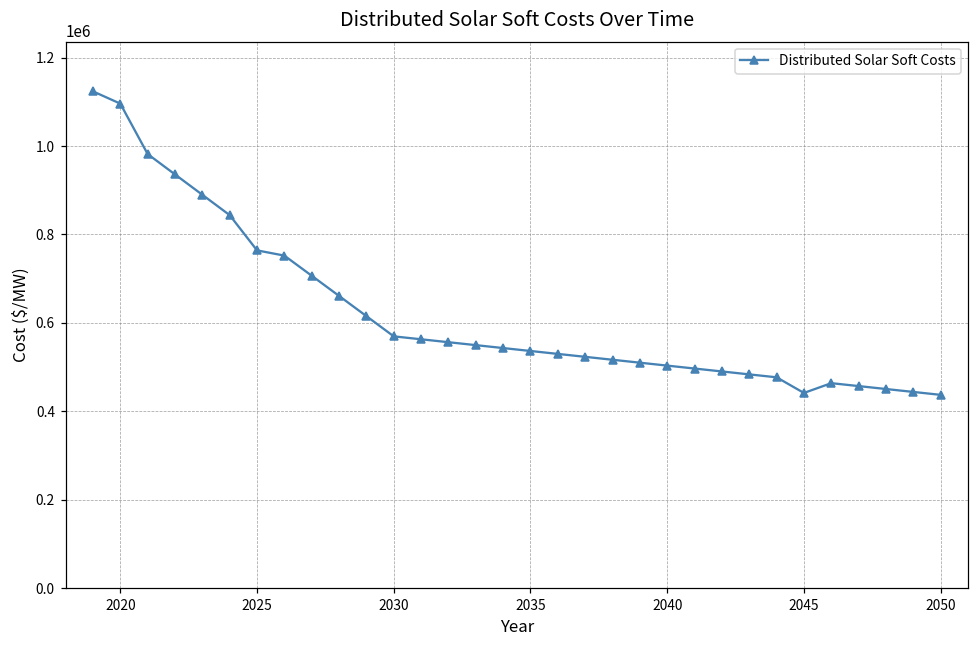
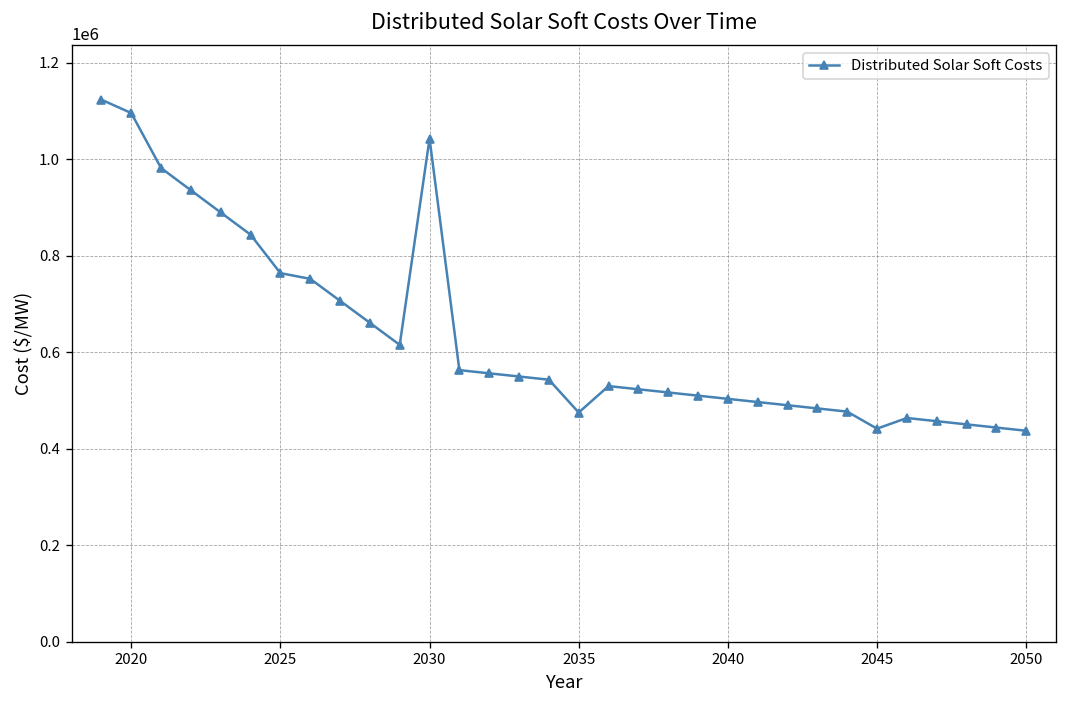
2030: 570000 -> 1040000
2035: 540000 -> 480000
